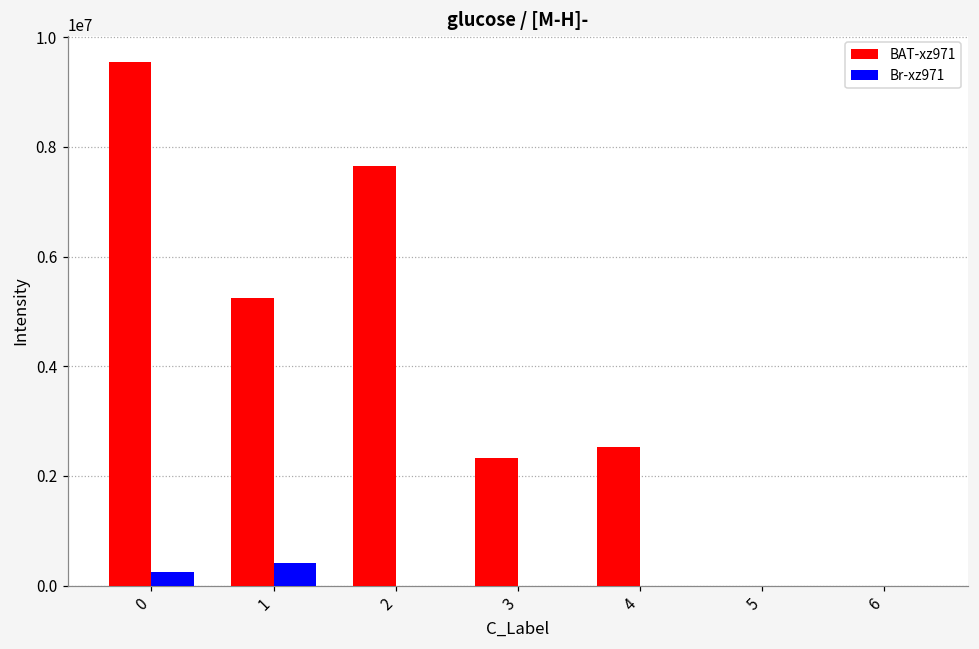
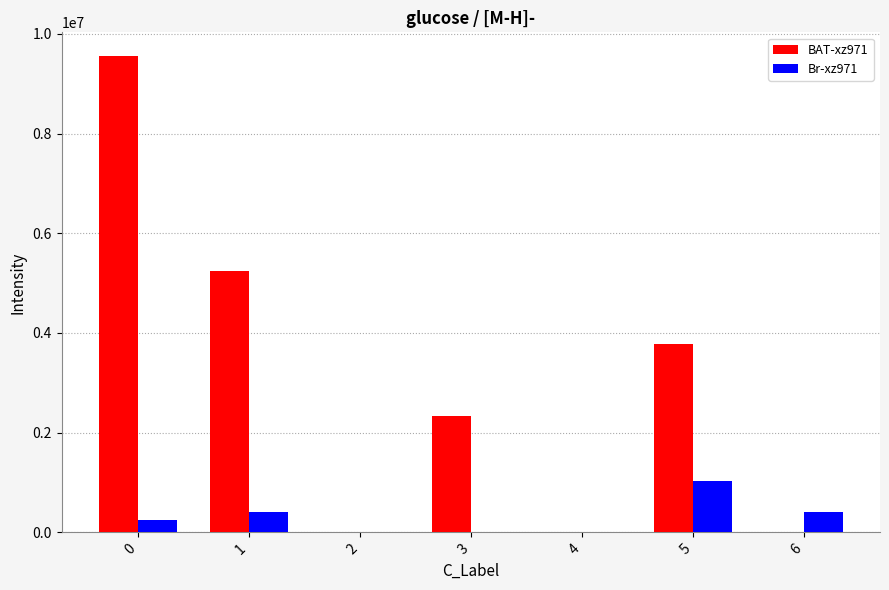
BAT-xz971, 2: 7600000 -> 0
BAT-xz971, 4: 2500000 -> 0
BAT-xz971, 5: 0 -> 3800000
Br-xz971, 5: 0 -> 1000000
Br-xz971, 6: 0 -> 400000
